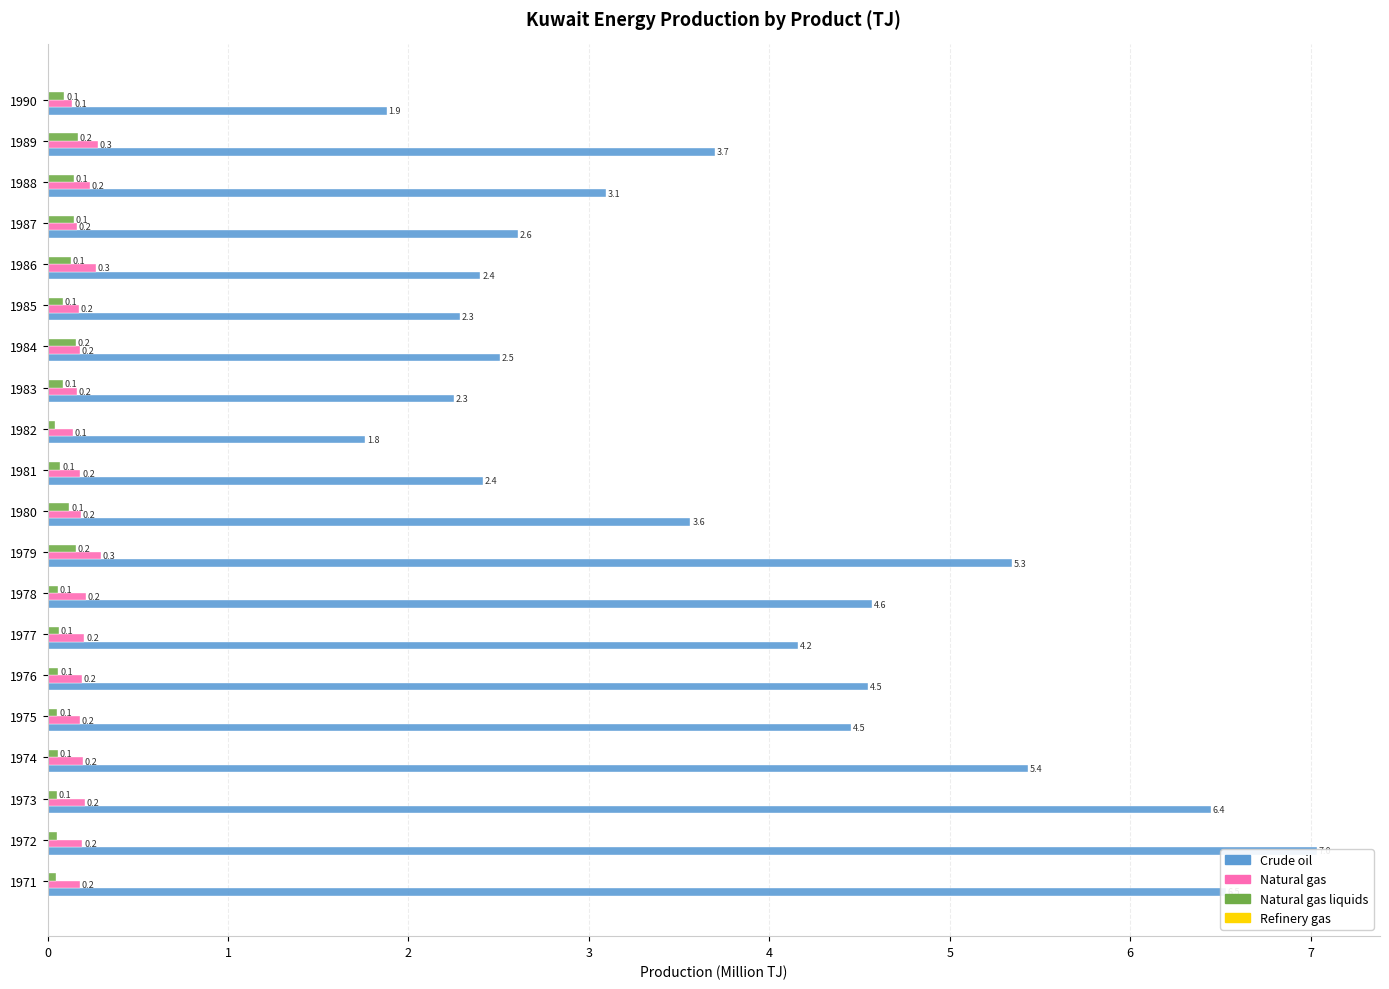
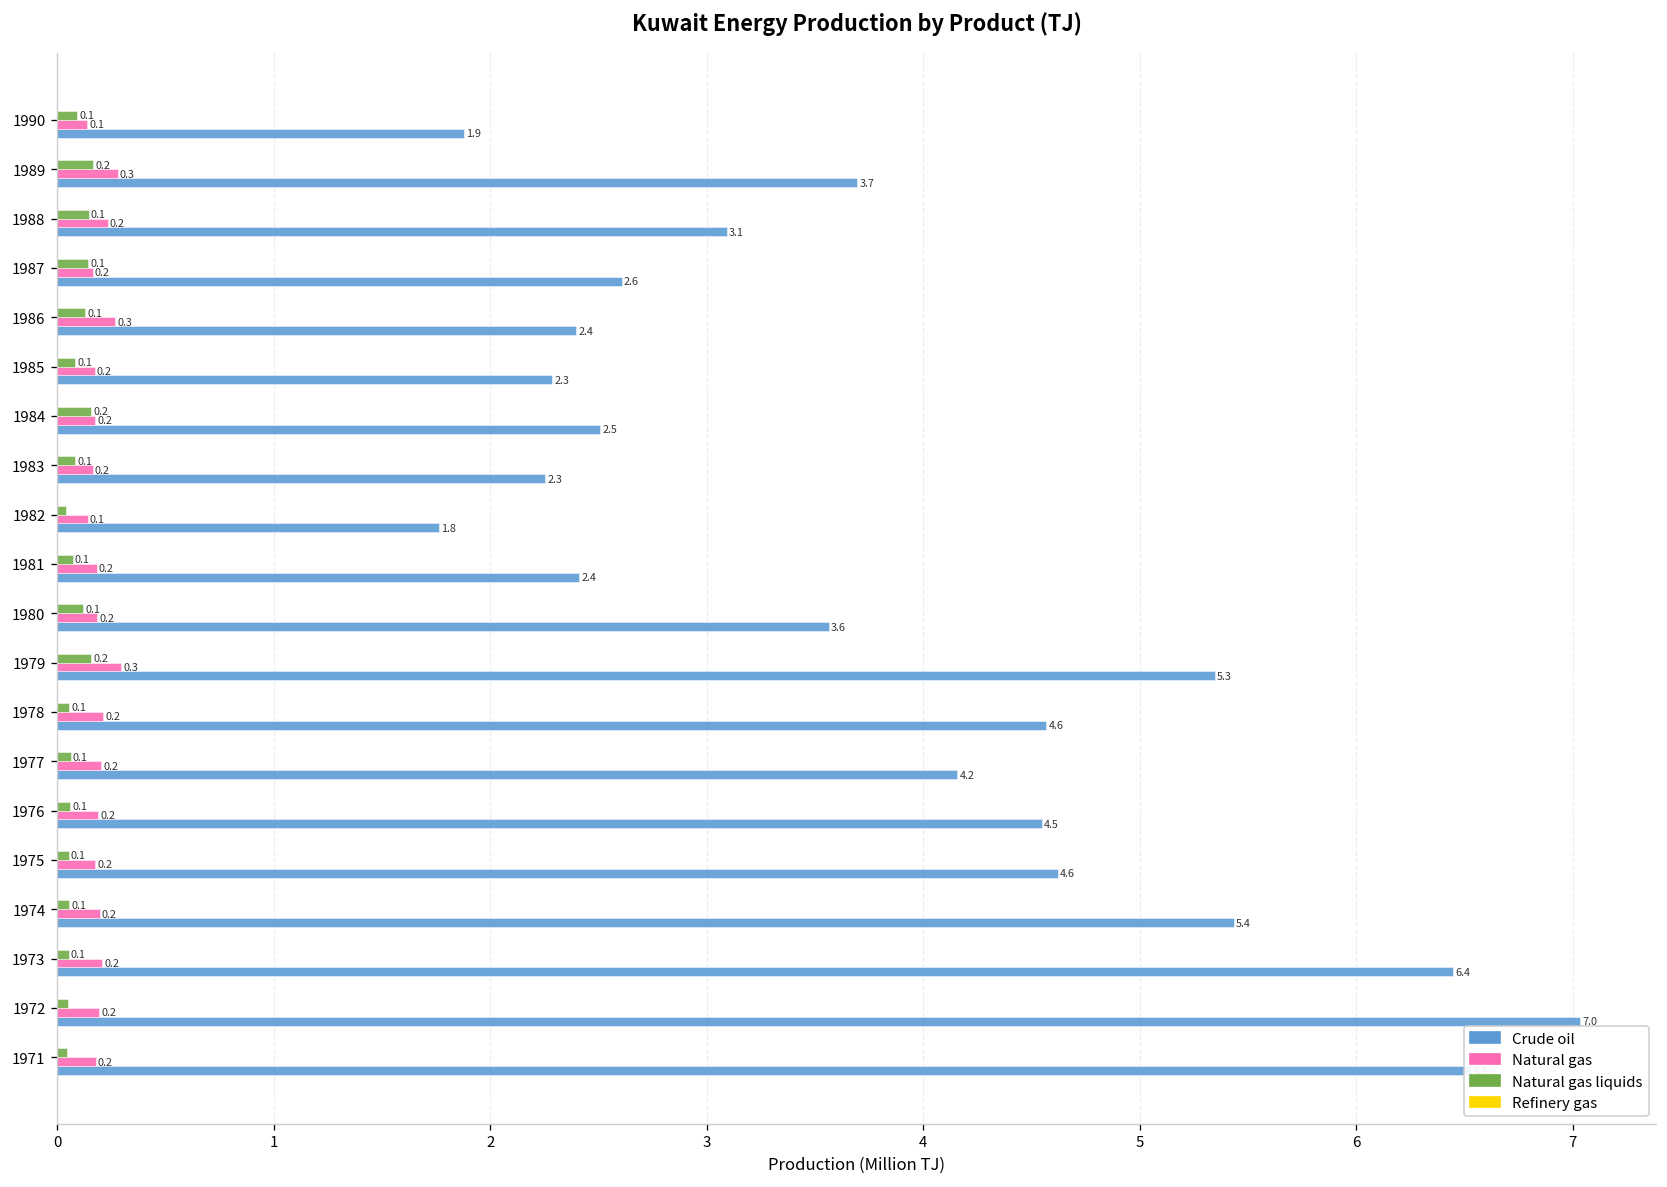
Crude oil, 1975: 4.5 -> 4.6
